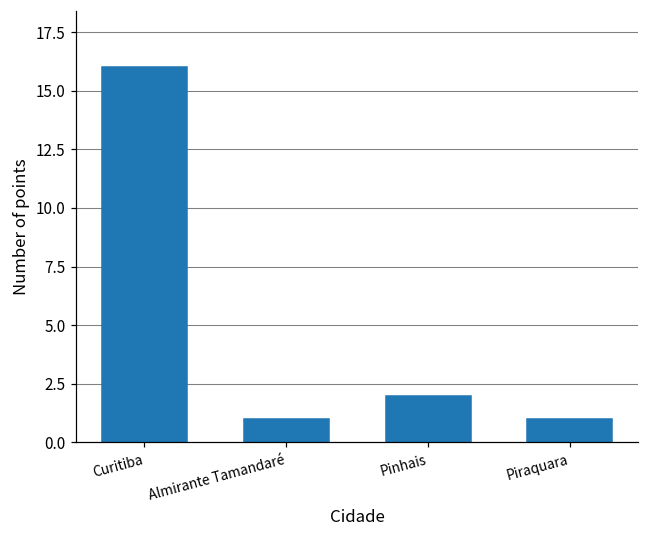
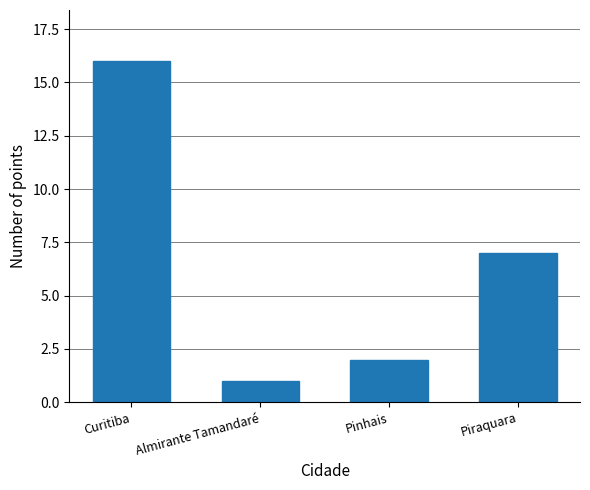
Piraquara: 1 -> 7
